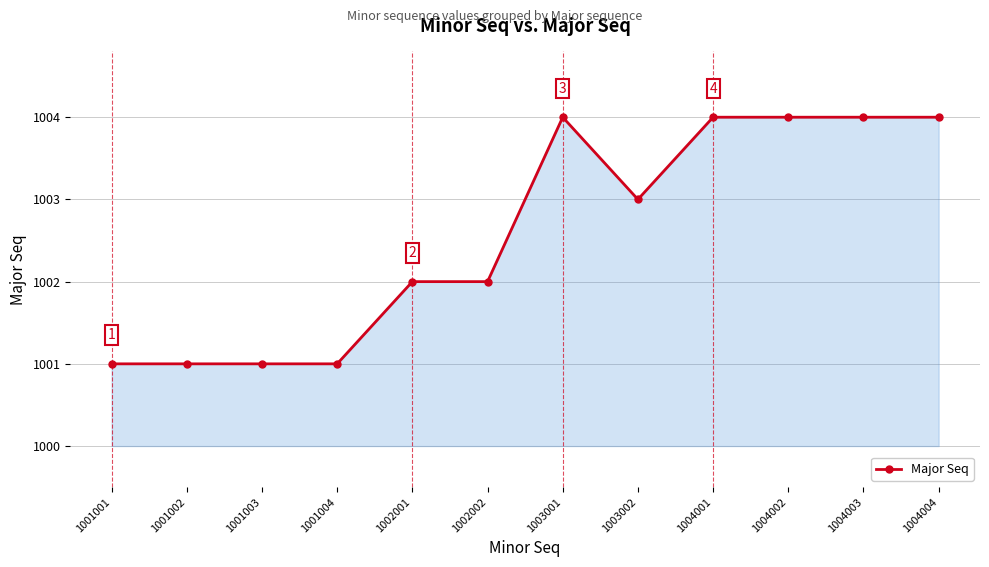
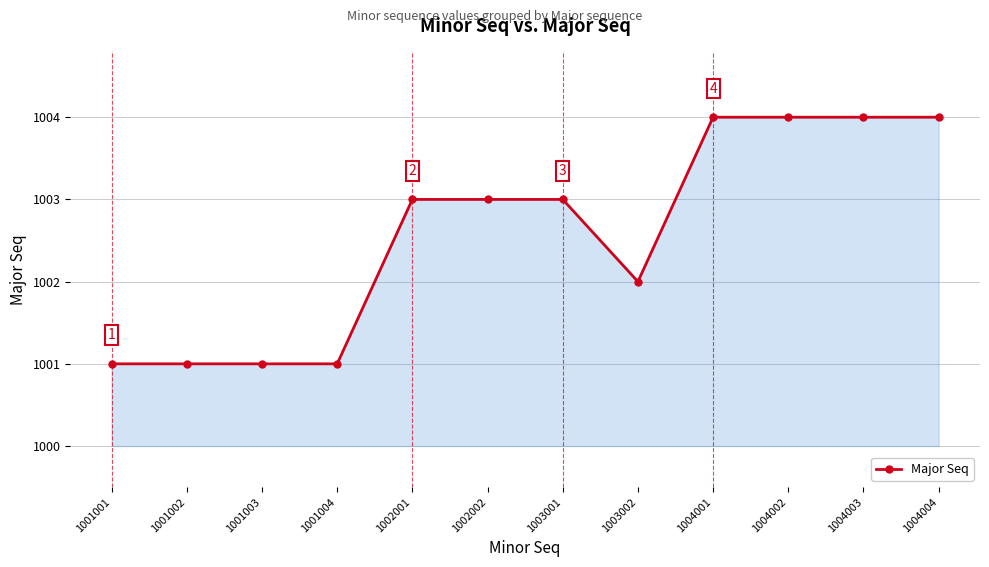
1002001: 1002 -> 1003
1002002: 1002 -> 1003
1003001: 1004 -> 1003
1003002: 1003 -> 1002
